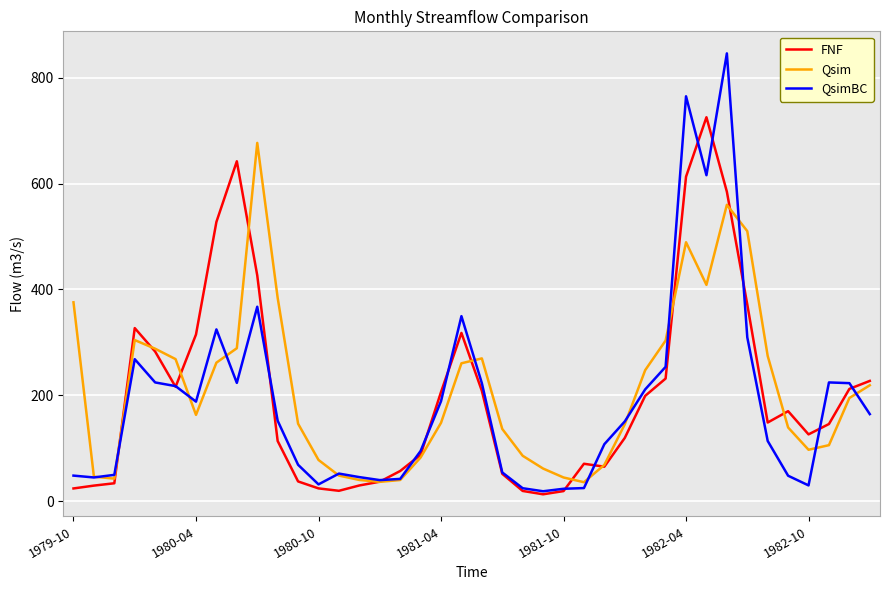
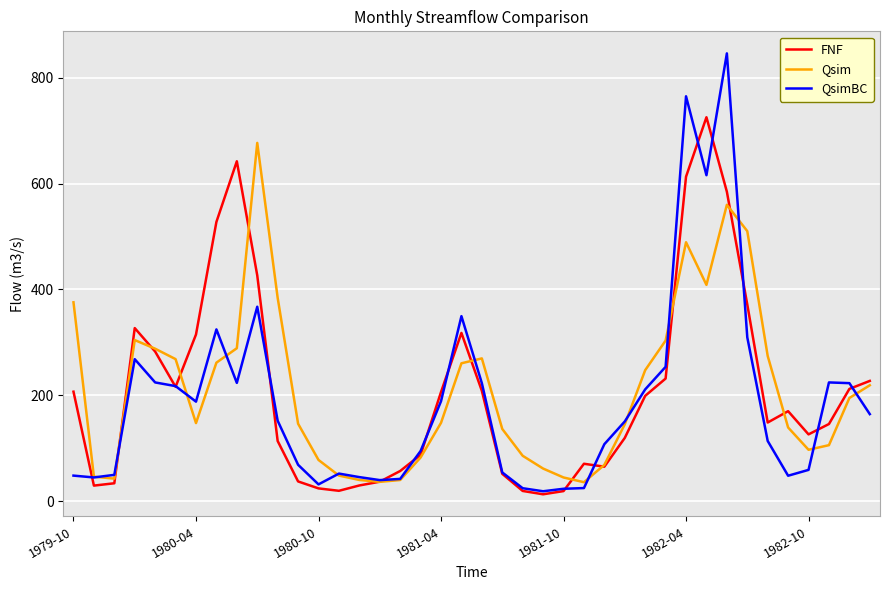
FNF, 1979-10: 20 -> 210
Qsim, 1980-04: 160 -> 150
QsimBC, 1982-10: 30 -> 60
